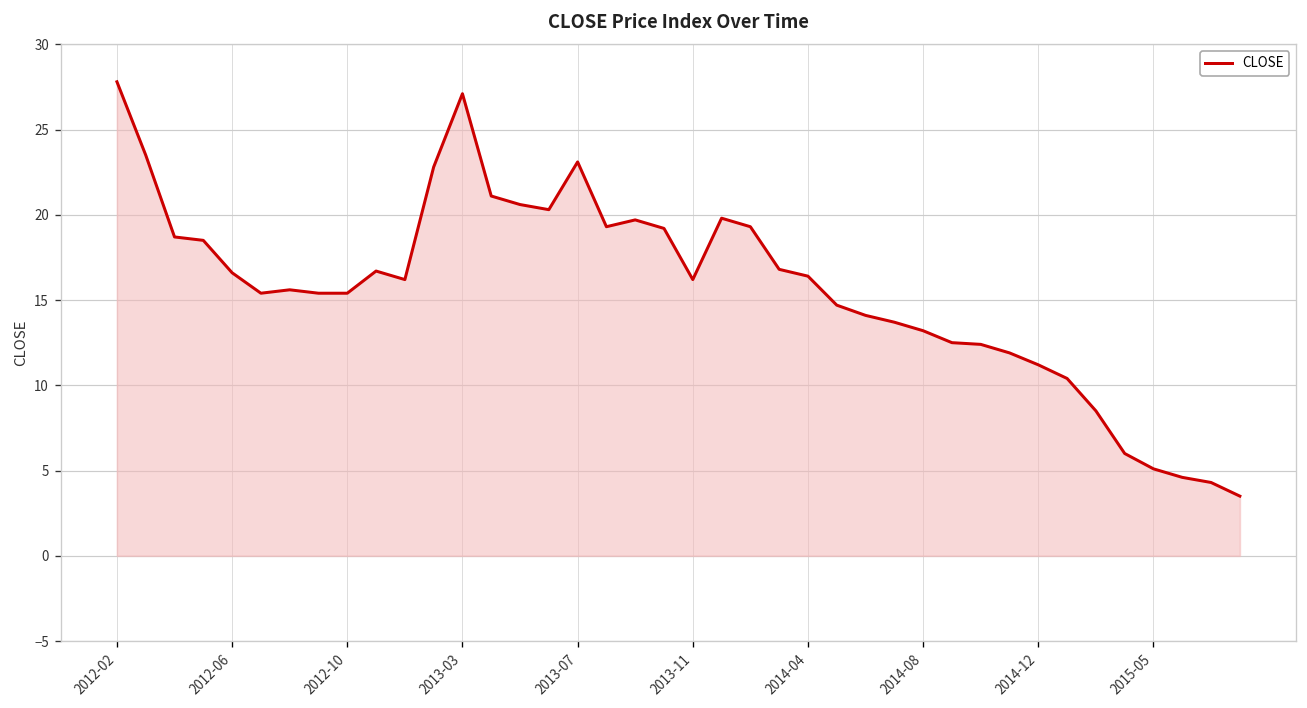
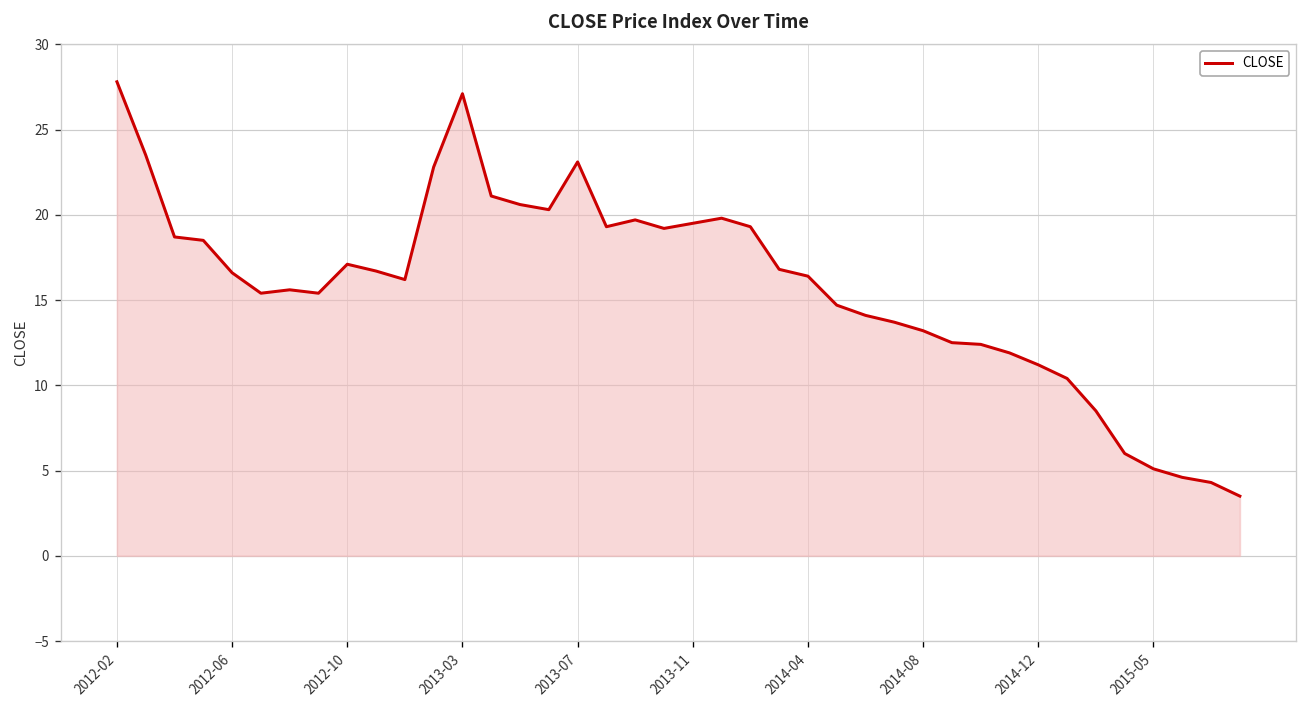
2012-10: 15.4 -> 17.1
2013-11: 16.2 -> 19.5
